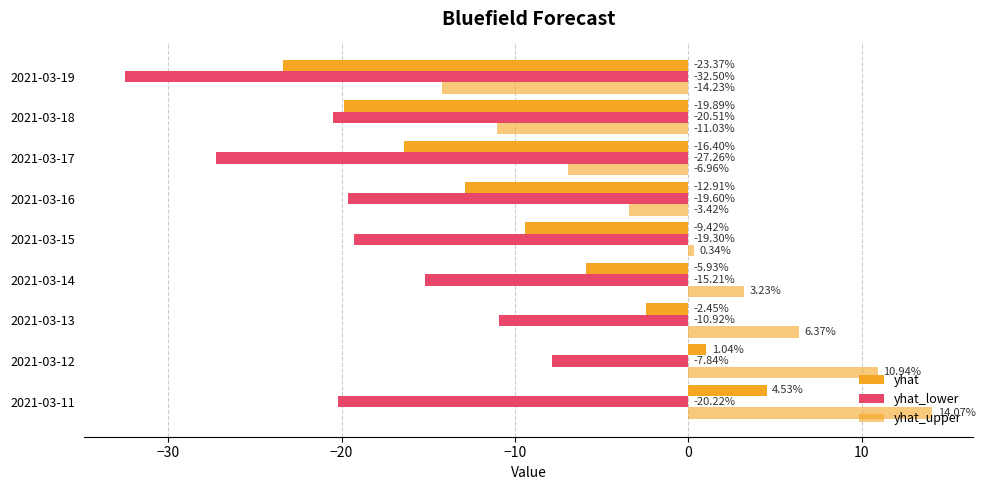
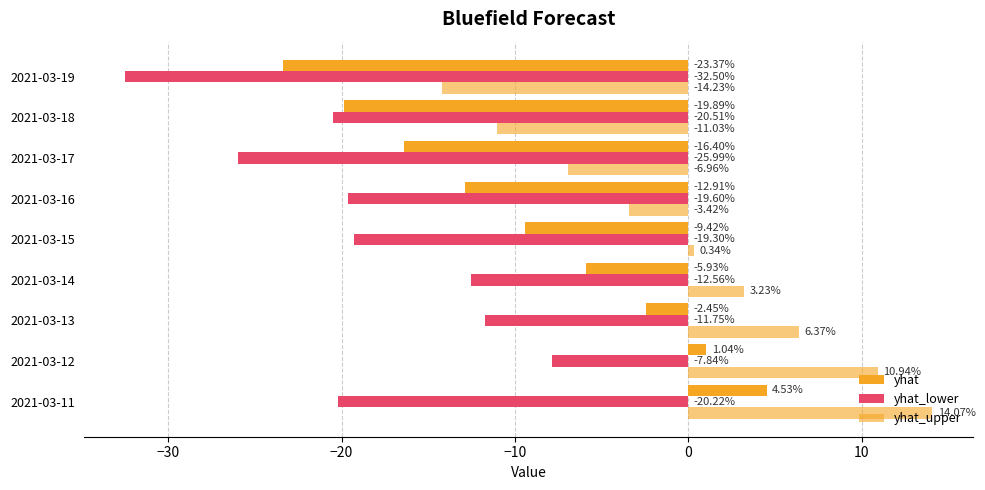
yhat_lower, 2021-03-17: -27.26% -> -25.99%
yhat_lower, 2021-03-14: -15.21% -> -12.56%
yhat_lower, 2021-03-13: -10.92% -> -11.75%
